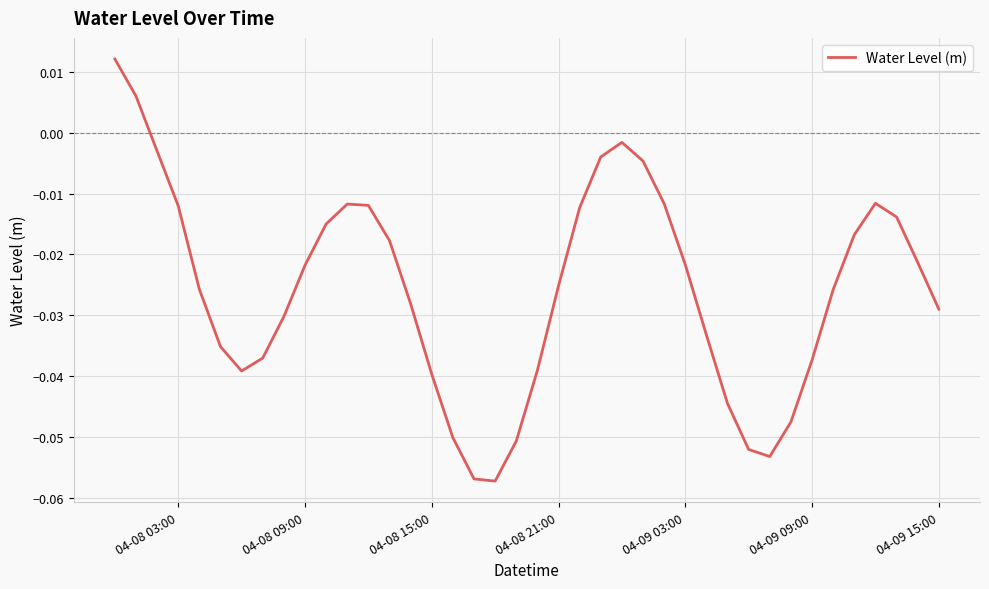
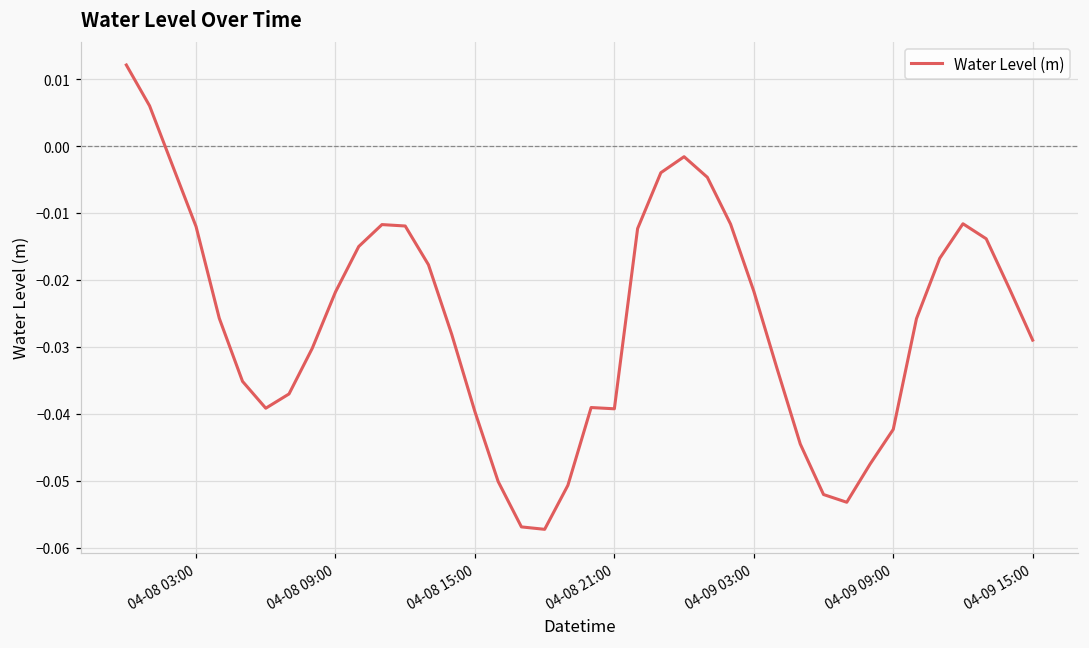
04-08 21:00: -0.025 -> -0.039
04-09 09:00: -0.037 -> -0.042
